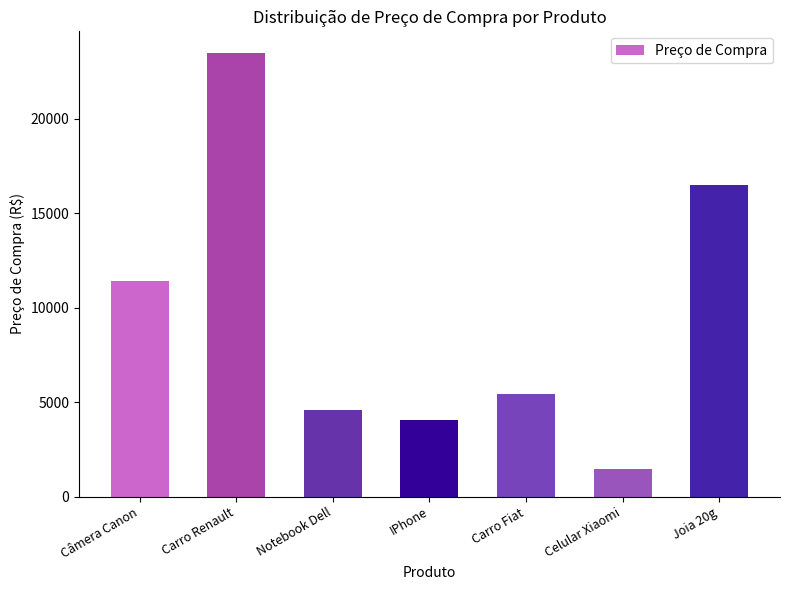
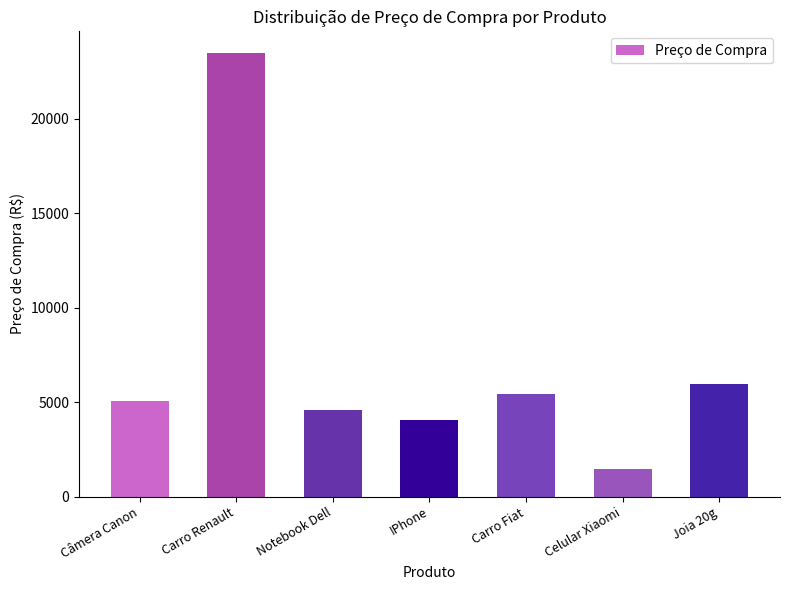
Câmera Canon: 11400 -> 5100
Joia 20g: 16500 -> 5900
